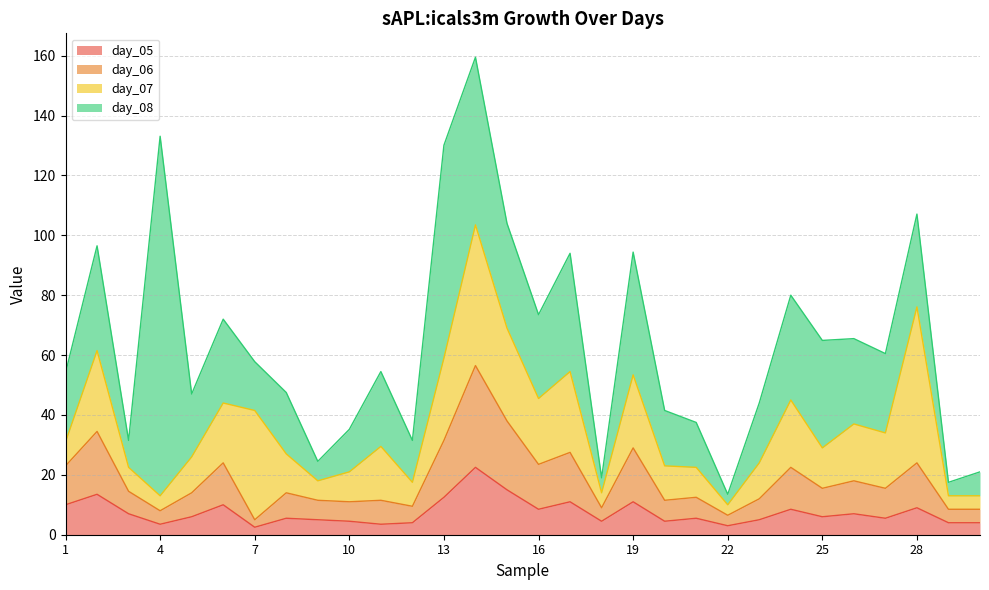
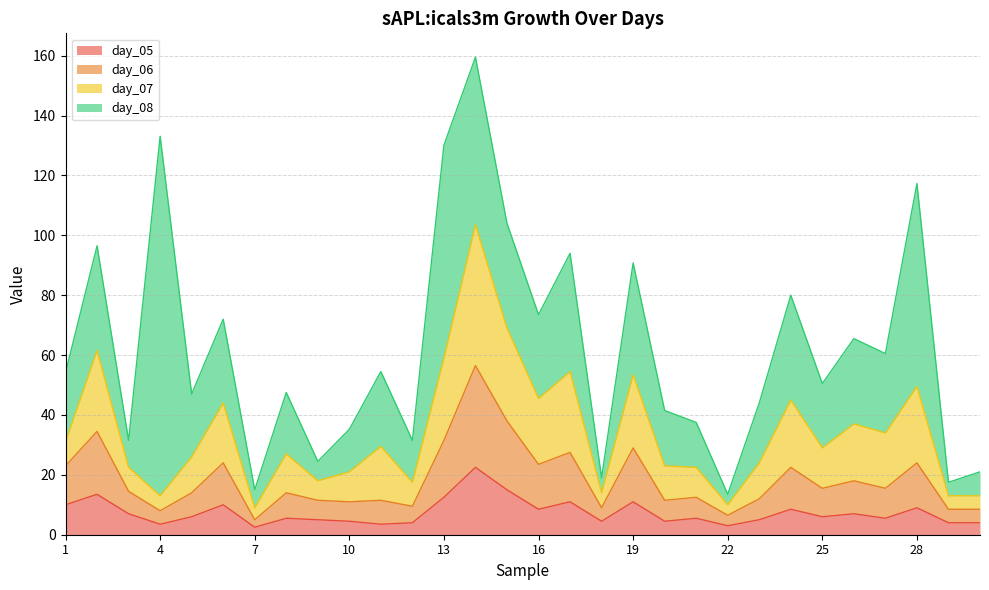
day_07, 7: 37 -> 4
day_08, 7: 16 -> 6
day_08, 19: 41 -> 37
day_08, 25: 36 -> 22
day_07, 28: 52 -> 26
day_08, 28: 31 -> 68
